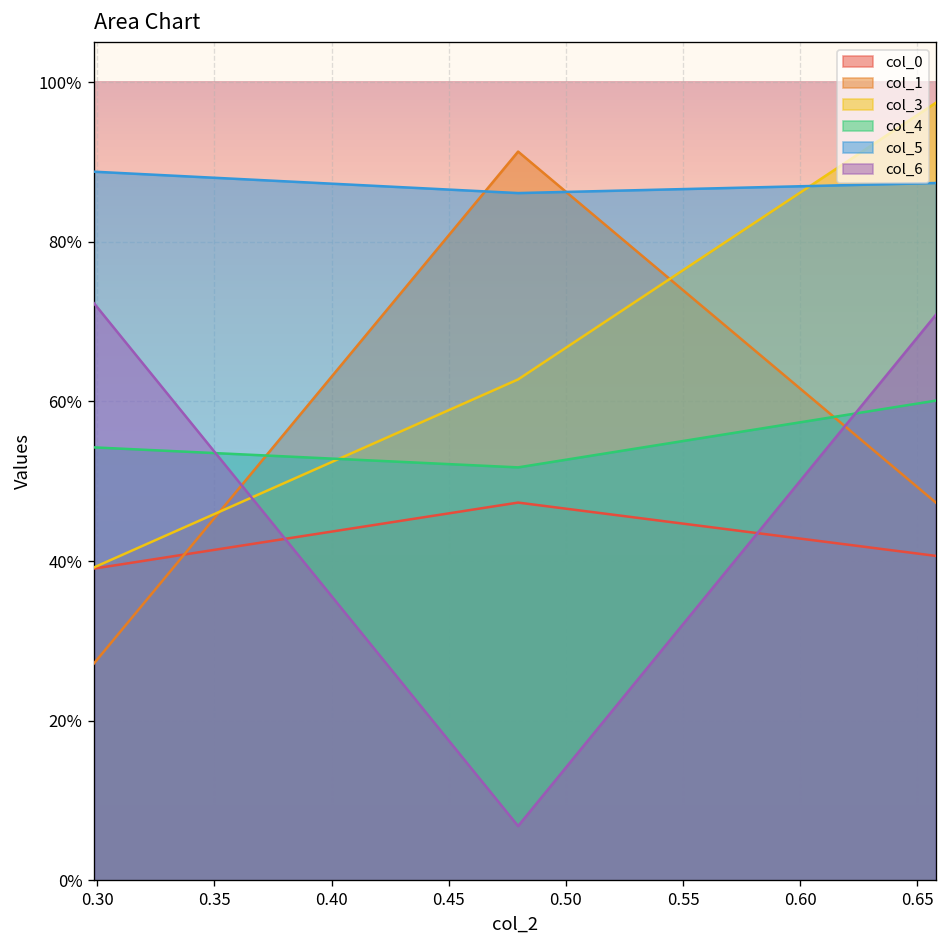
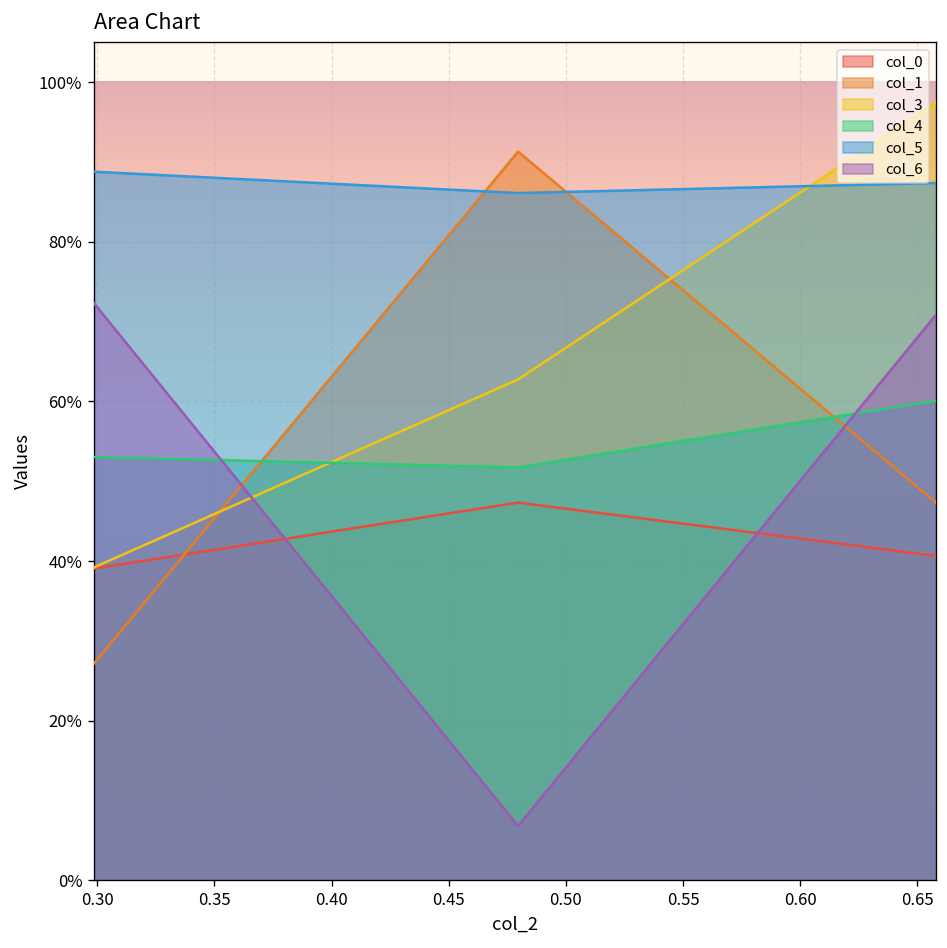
col_4, 0.30: 54% -> 53%
